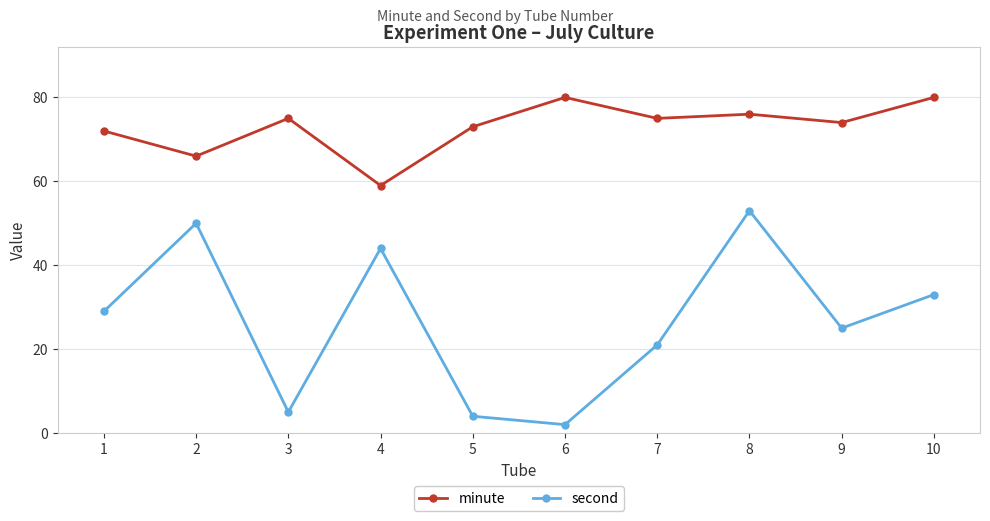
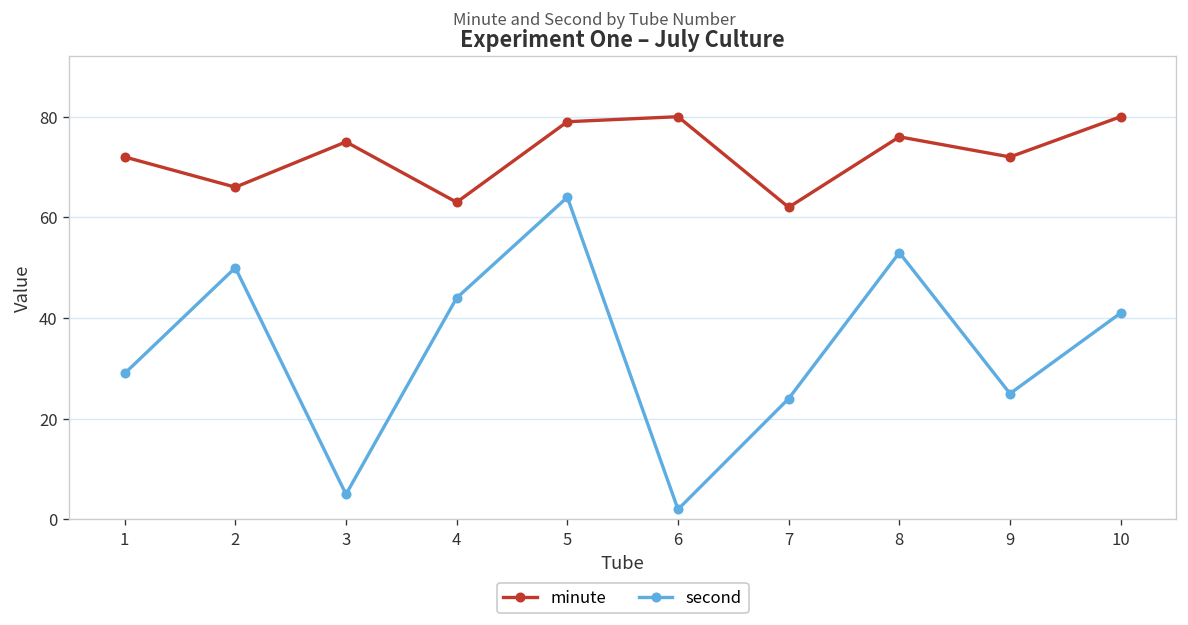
minute, 4: 59 -> 63
minute, 5: 73 -> 79
second, 5: 4 -> 64
minute, 7: 75 -> 62
second, 7: 21 -> 24
minute, 9: 74 -> 72
second, 10: 33 -> 41
